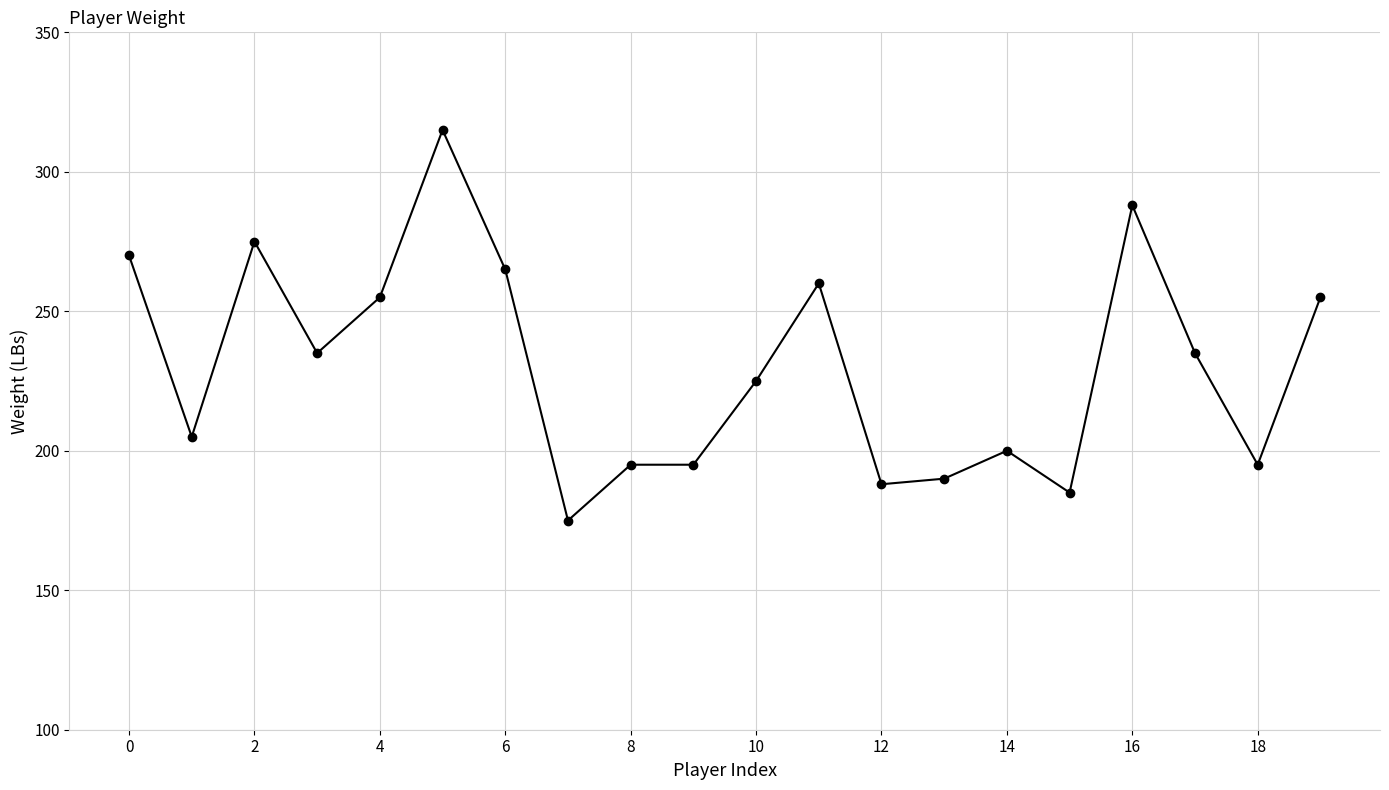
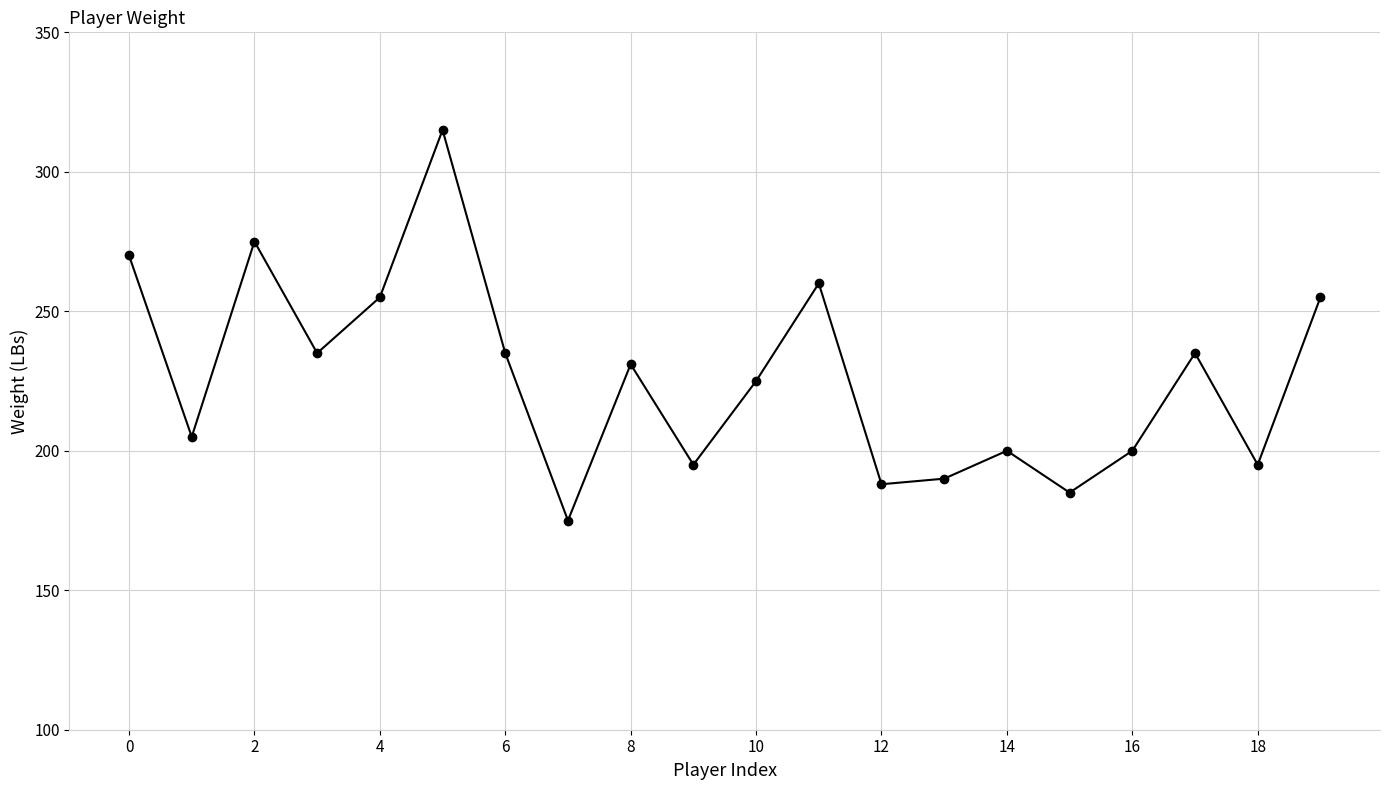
6: 265 -> 235
8: 195 -> 231
16: 288 -> 200
